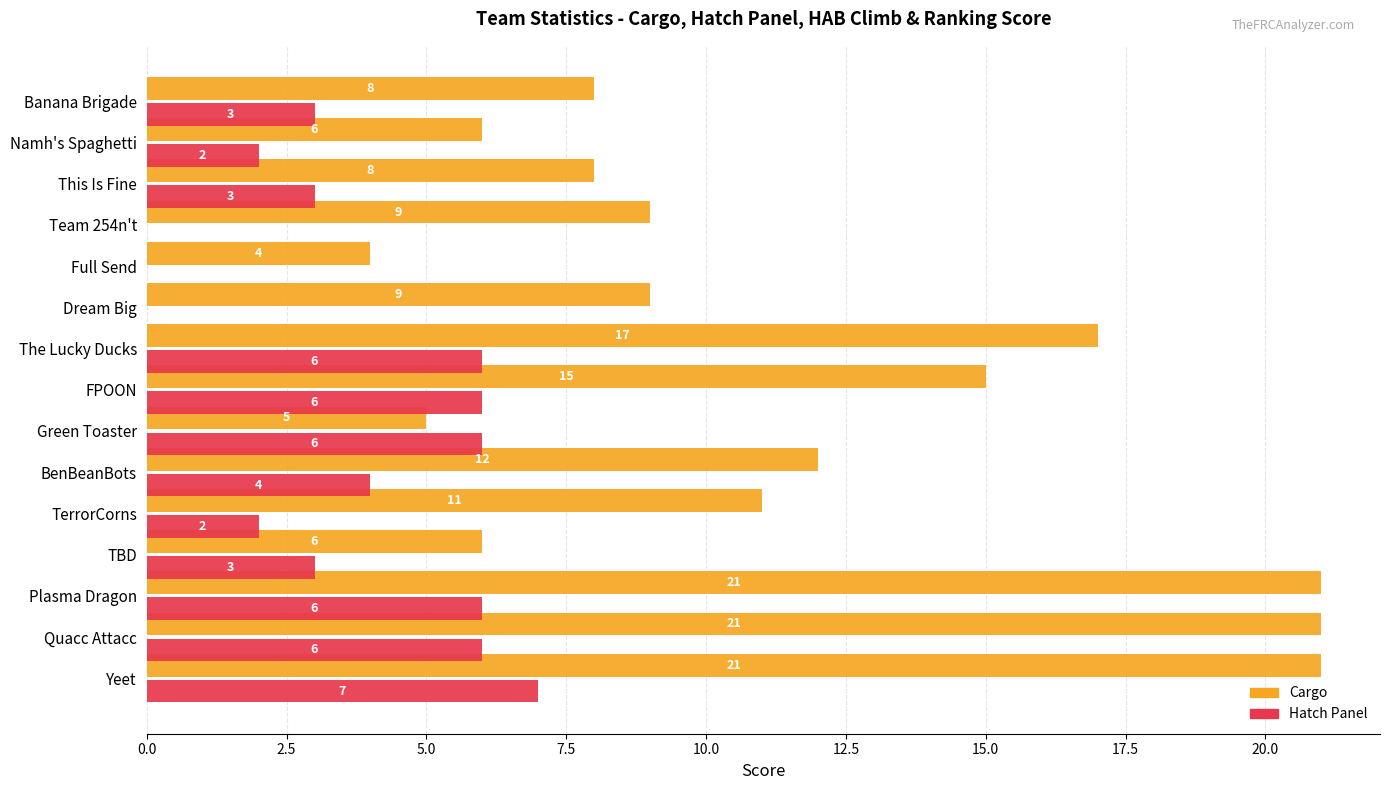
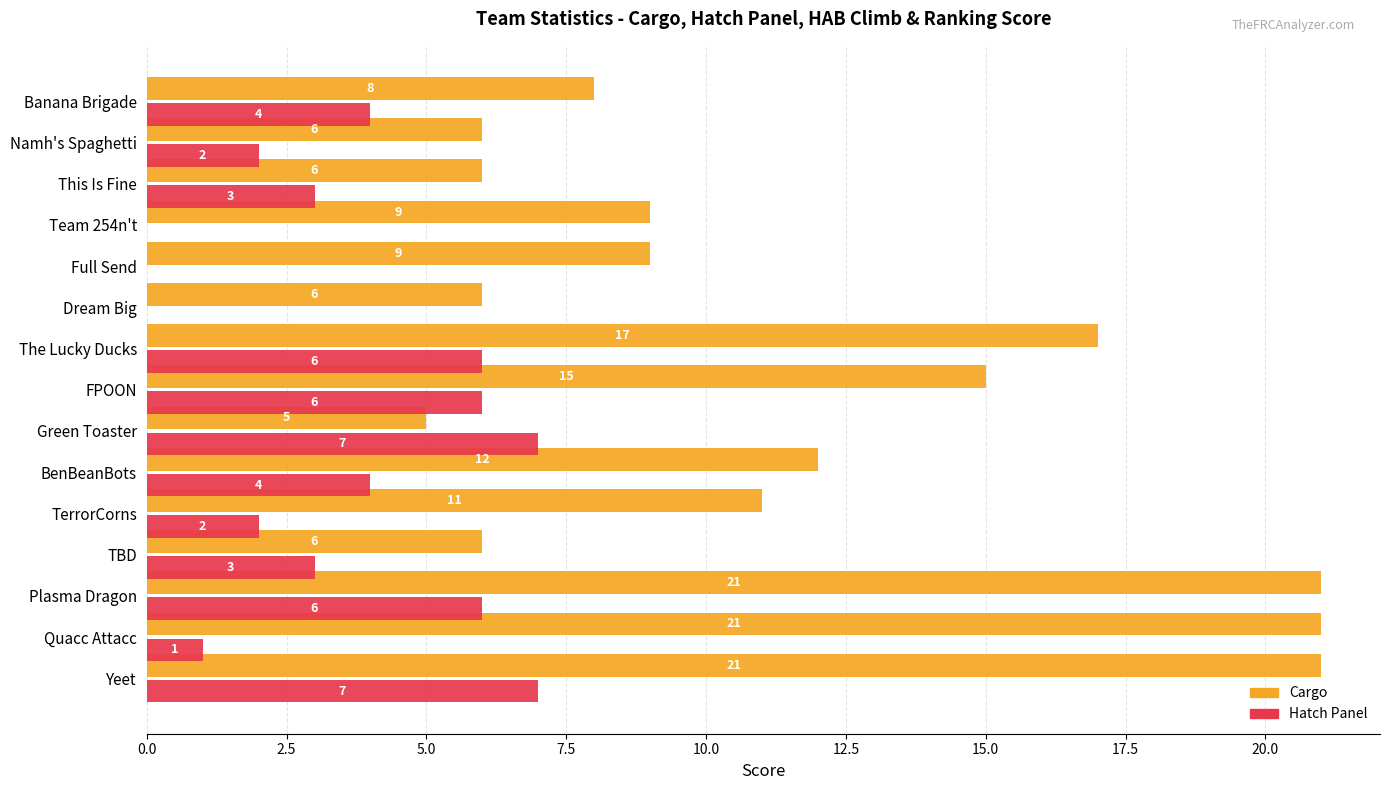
Hatch Panel, Banana Brigade: 3 -> 4
Cargo, This Is Fine: 8 -> 6
Cargo, Full Send: 4 -> 9
Cargo, Dream Big: 9 -> 6
Hatch Panel, Green Toaster: 6 -> 7
Hatch Panel, Quacc Attacc: 6 -> 1
